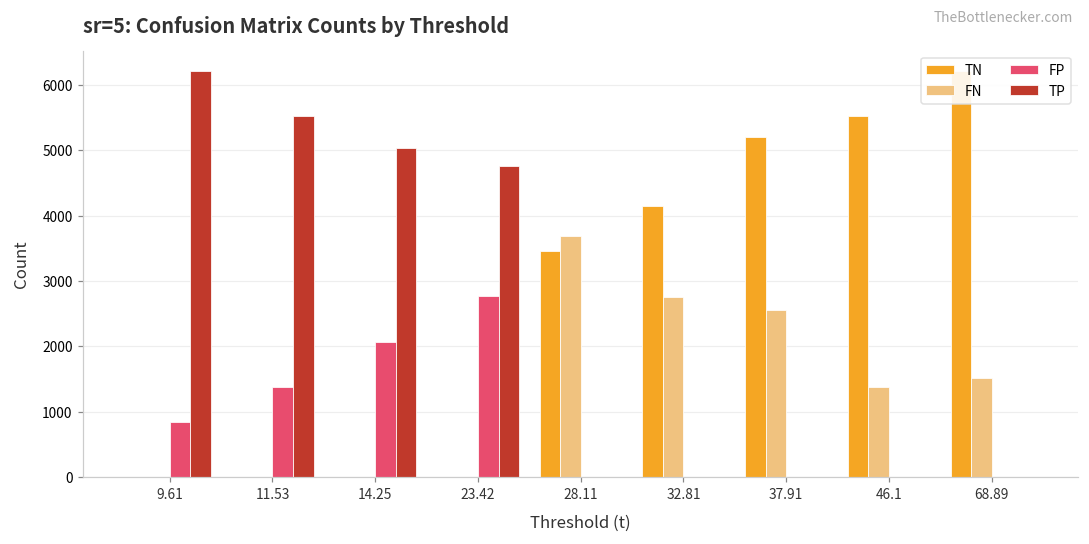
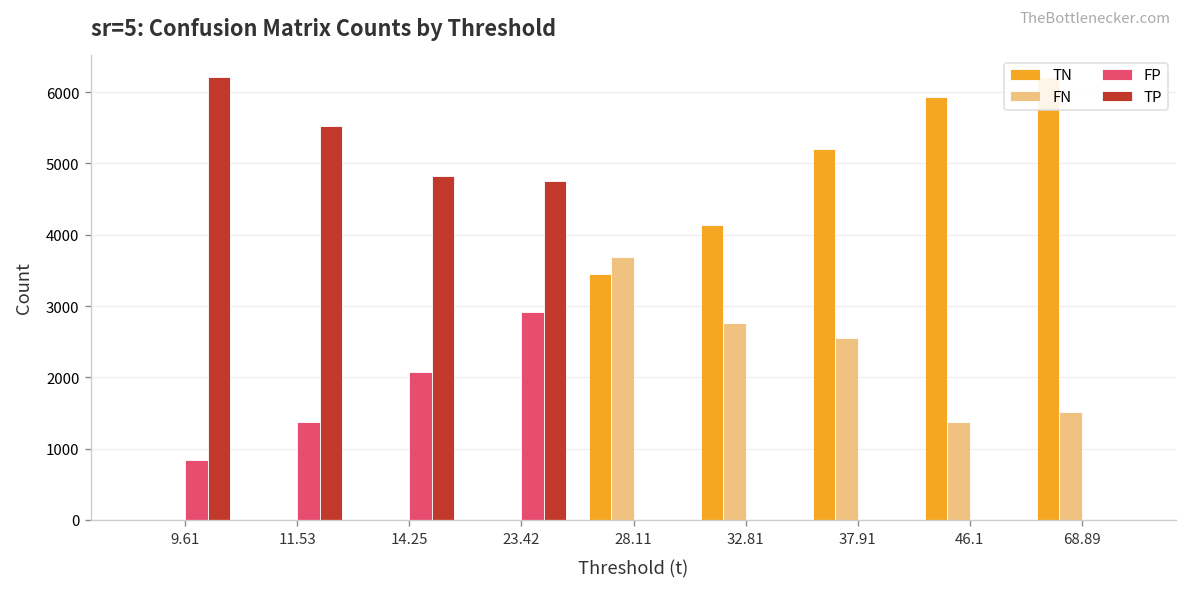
TP, 14.25: 5000 -> 4800
FP, 23.42: 2800 -> 2900
TN, 46.1: 5500 -> 5900
